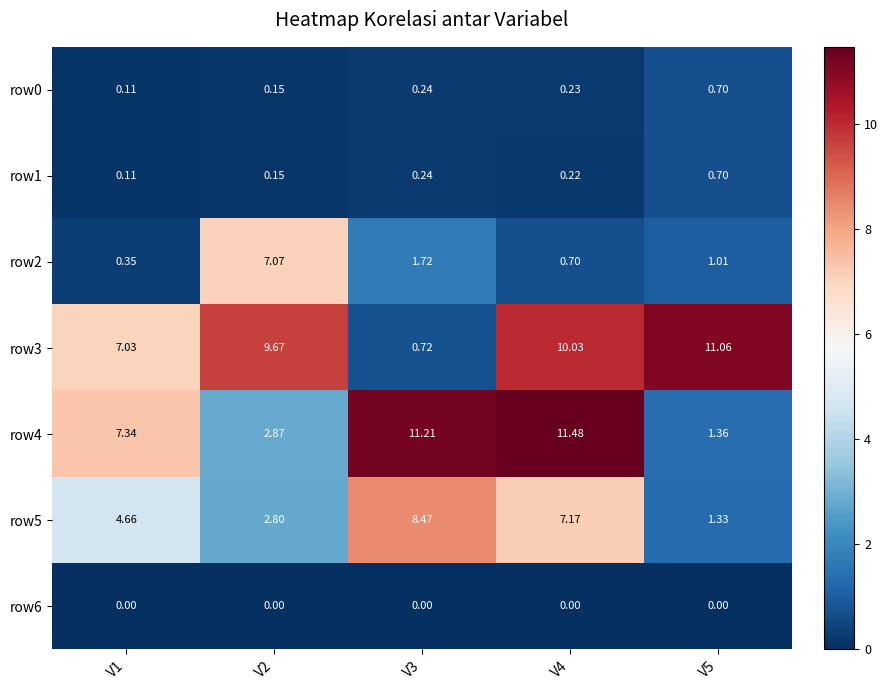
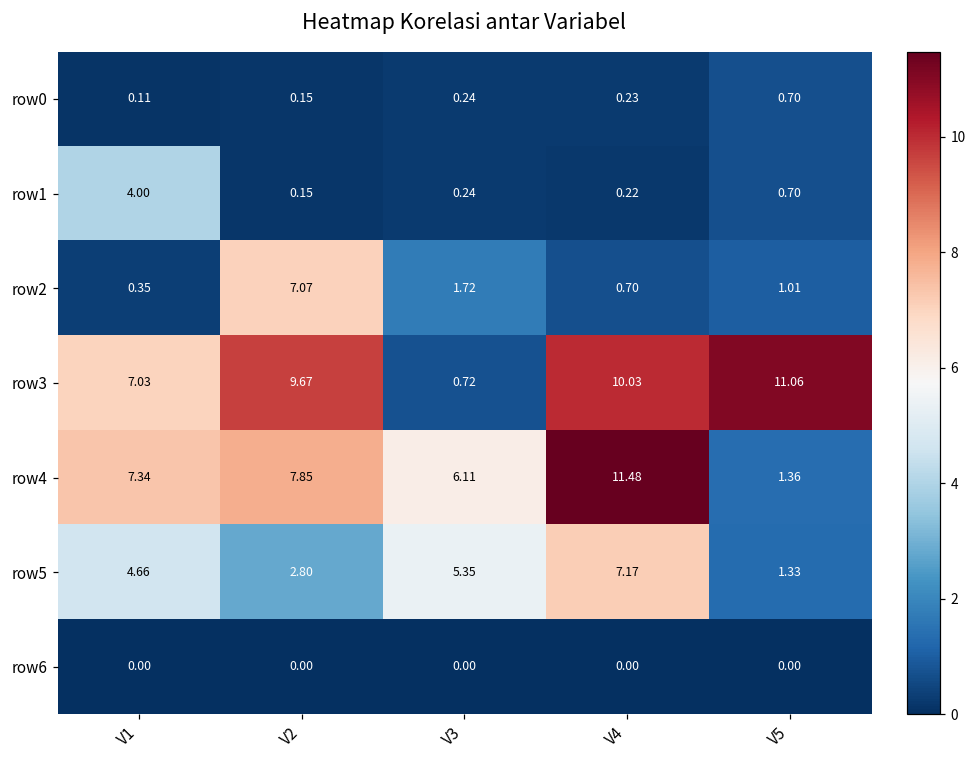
row1, V1: 0.11 -> 4.00
row4, V2: 2.87 -> 7.85
row4, V3: 11.21 -> 6.11
row5, V3: 8.47 -> 5.35
